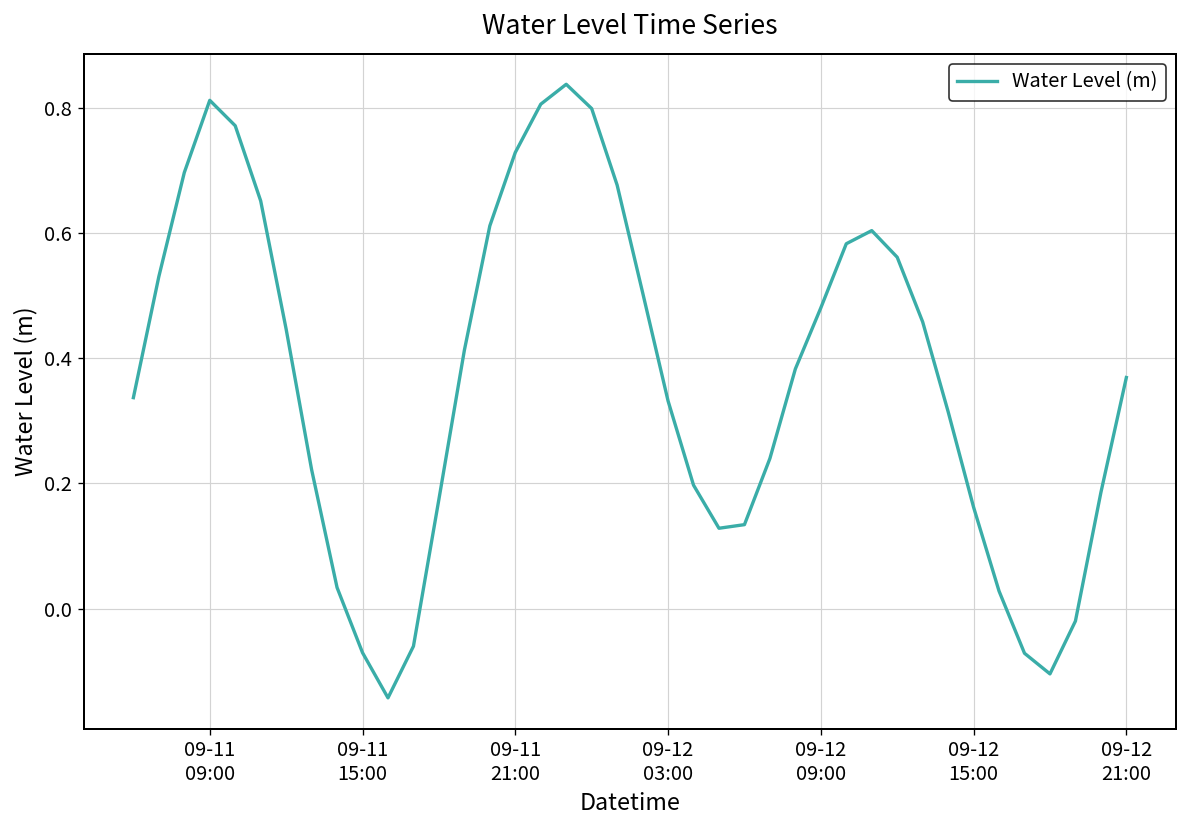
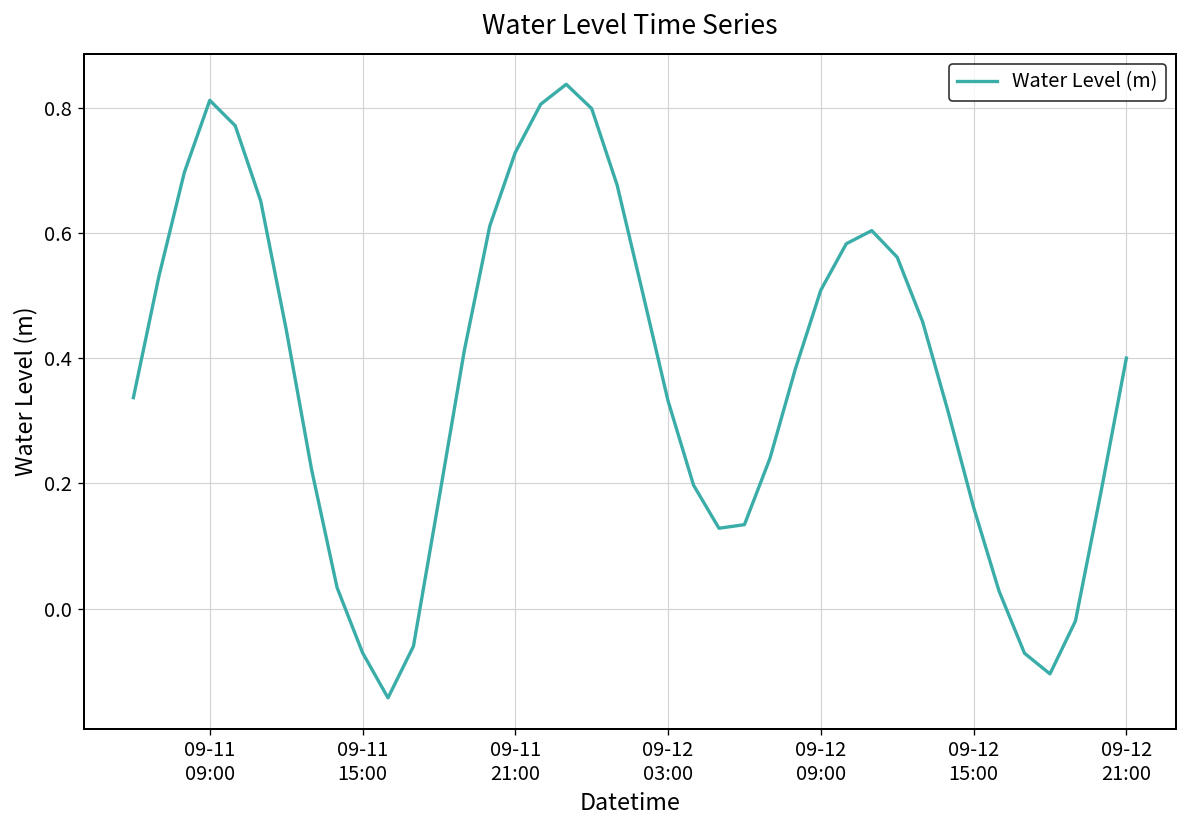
09-12 09:00: 0.48 -> 0.51
09-12 21:00: 0.37 -> 0.40
